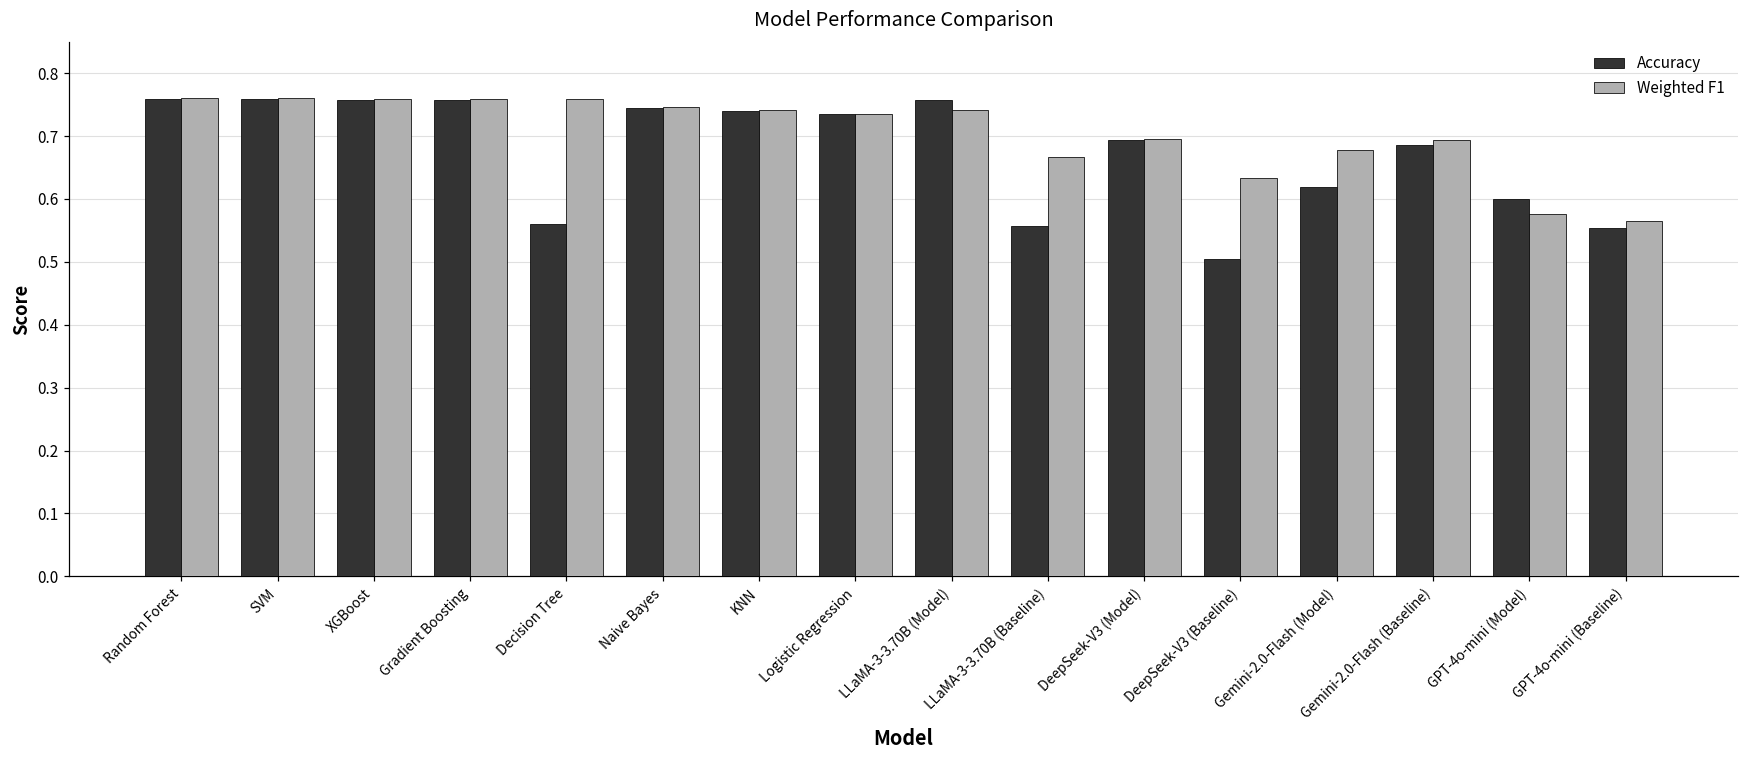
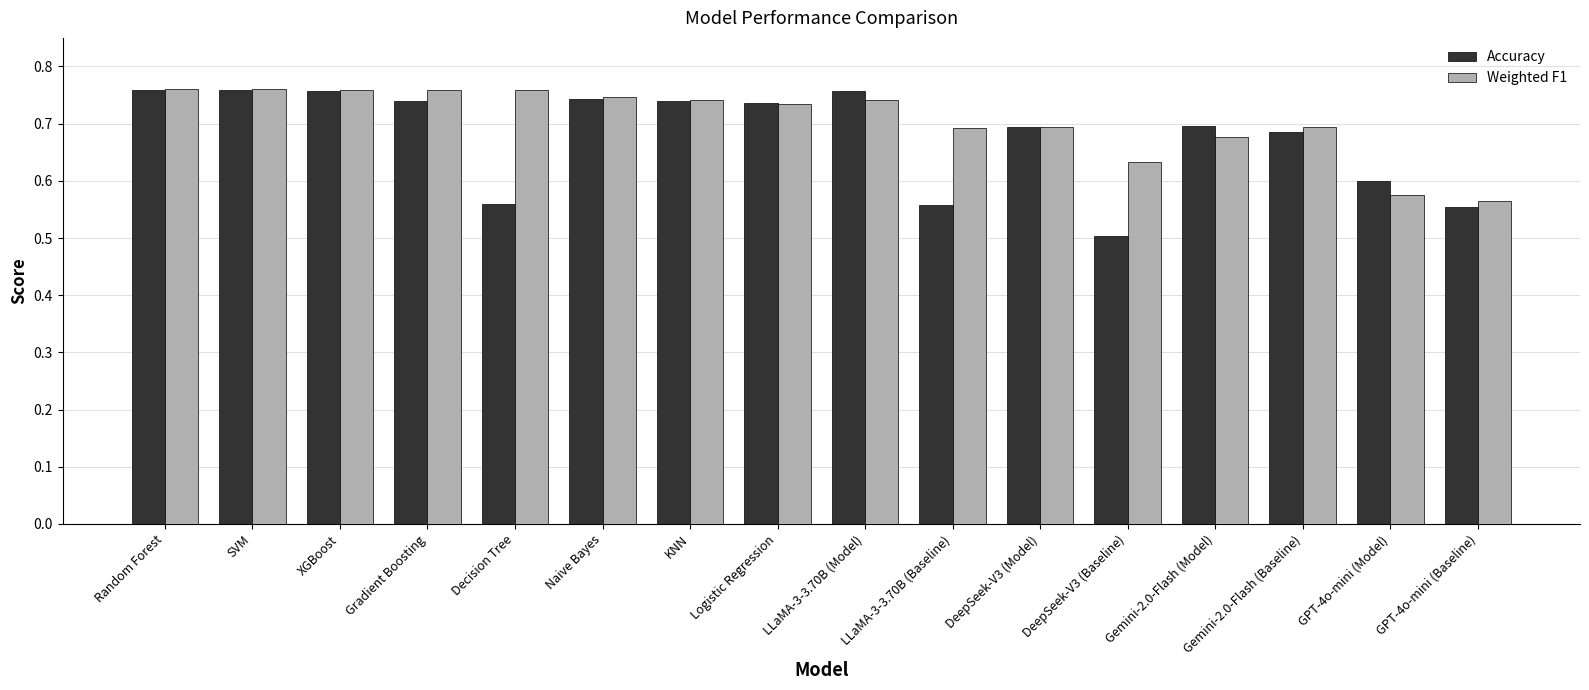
Accuracy, Gradient Boosting: 0.76 -> 0.74
Weighted F1, LLaMA-3-3.70B (Baseline): 0.67 -> 0.69
Accuracy, Gemini-2.0-Flash (Model): 0.62 -> 0.70
